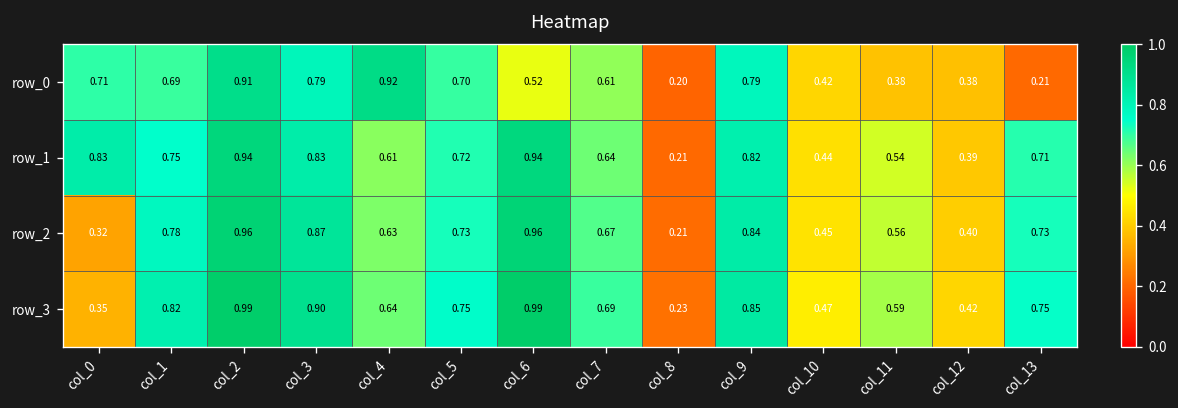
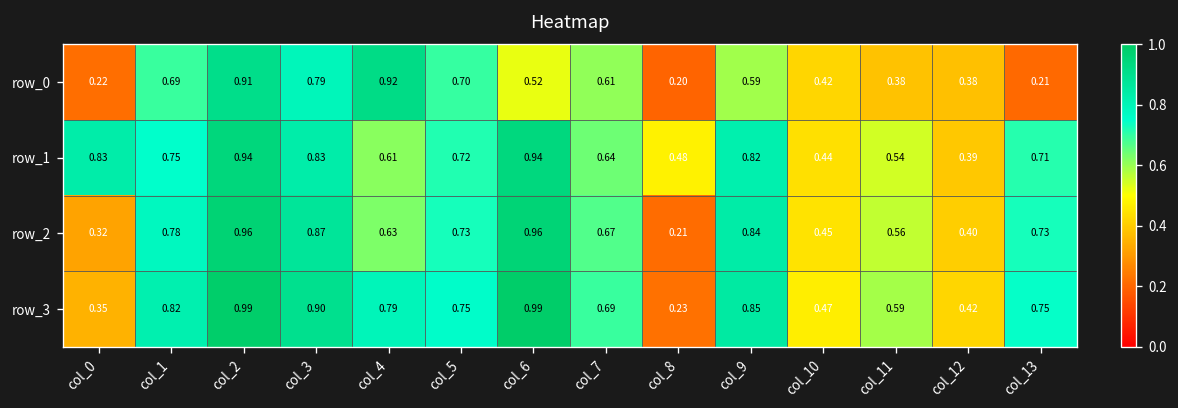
row_0, col_0: 0.71 -> 0.22
row_0, col_9: 0.79 -> 0.59
row_1, col_8: 0.21 -> 0.48
row_3, col_4: 0.64 -> 0.79
